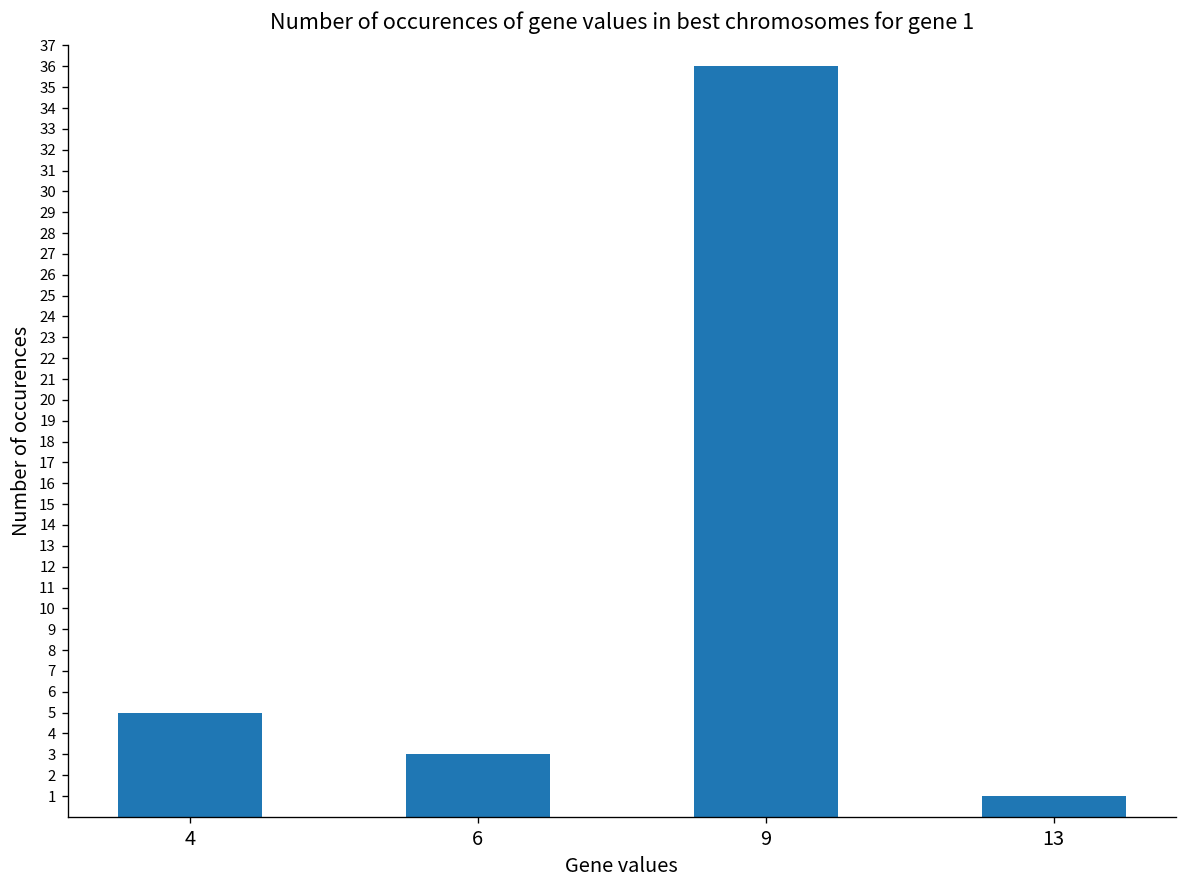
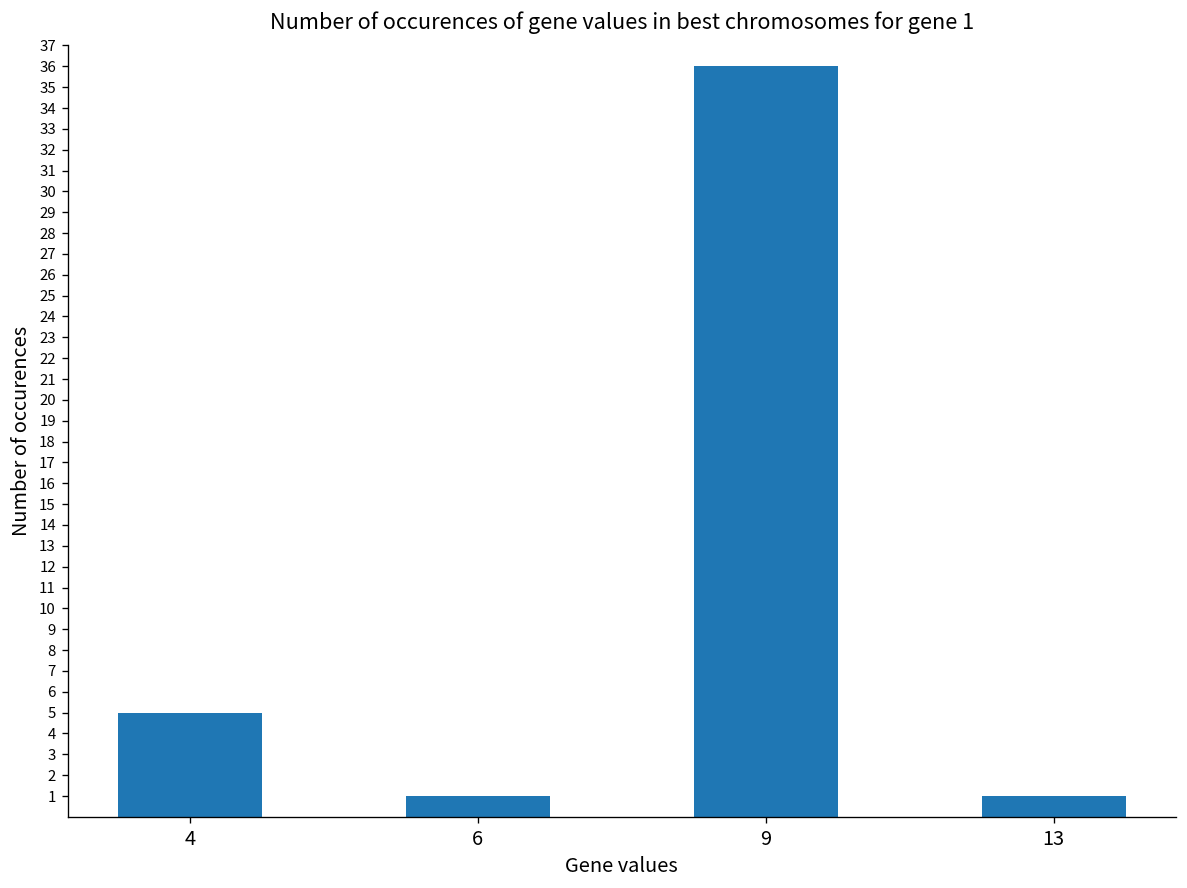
6: 3 -> 1
